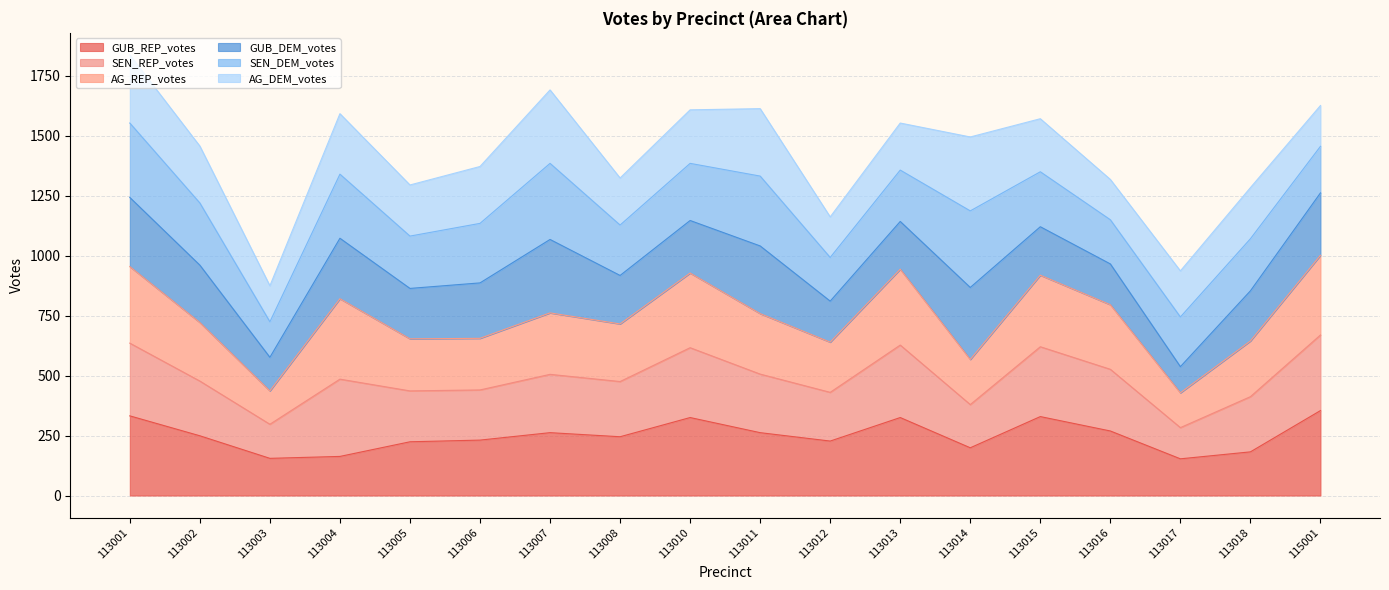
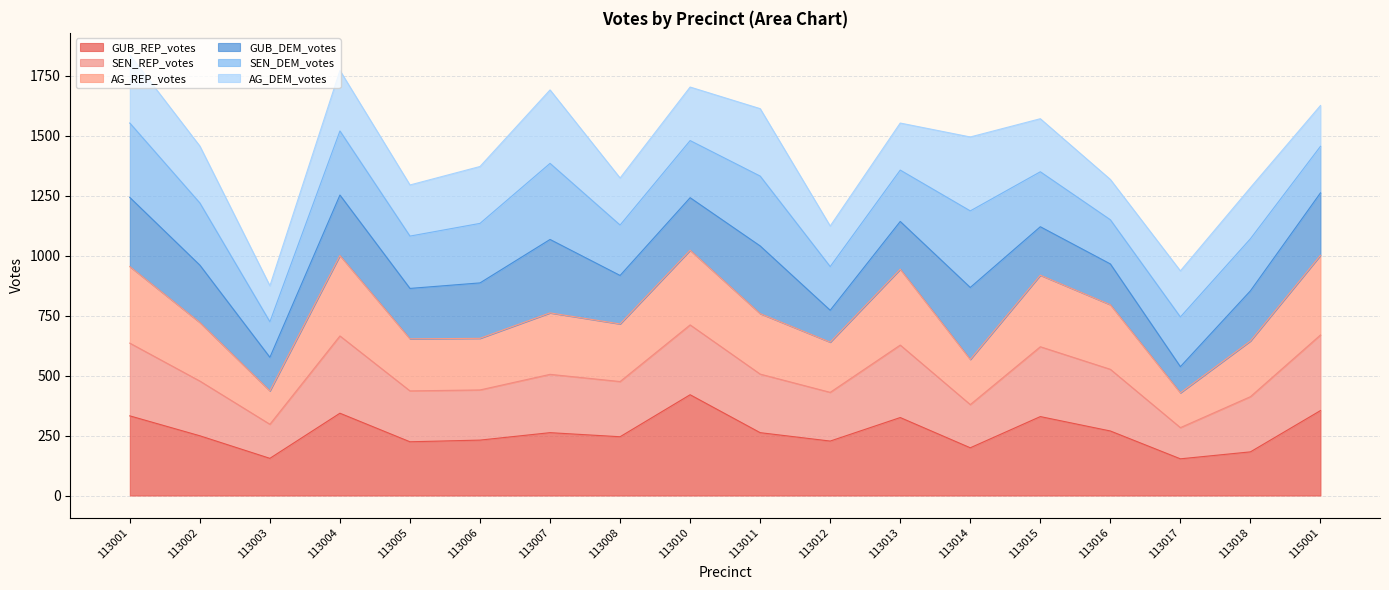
GUB_REP_votes, 113004: 160 -> 340
GUB_REP_votes, 113010: 330 -> 420
GUB_DEM_votes, 113012: 170 -> 130
